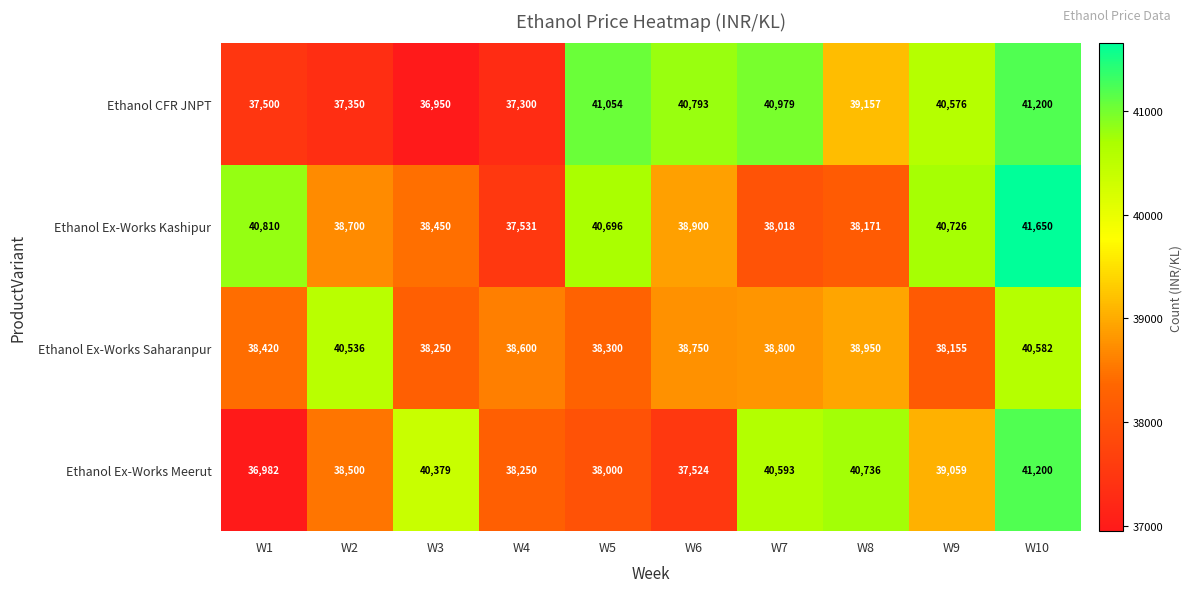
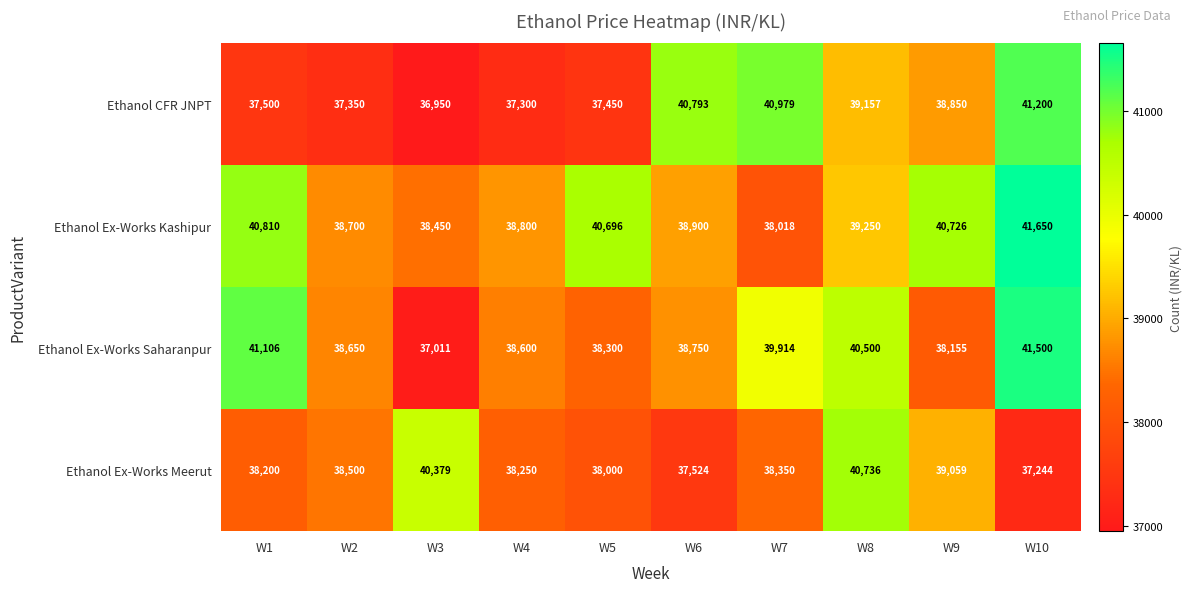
Ethanol CFR JNPT, W5: 41,054 -> 37,450
Ethanol CFR JNPT, W9: 40,576 -> 38,850
Ethanol Ex-Works Kashipur, W4: 37,531 -> 38,800
Ethanol Ex-Works Kashipur, W8: 38,171 -> 39,250
Ethanol Ex-Works Saharanpur, W1: 38,420 -> 41,106
Ethanol Ex-Works Saharanpur, W2: 40,536 -> 38,650
Ethanol Ex-Works Saharanpur, W3: 38,250 -> 37,011
Ethanol Ex-Works Saharanpur, W7: 38,800 -> 39,914
Ethanol Ex-Works Saharanpur, W8: 38,950 -> 40,500
Ethanol Ex-Works Saharanpur, W10: 40,582 -> 41,500
Ethanol Ex-Works Meerut, W1: 36,982 -> 38,200
Ethanol Ex-Works Meerut, W7: 40,593 -> 38,350
Ethanol Ex-Works Meerut, W10: 41,200 -> 37,244
